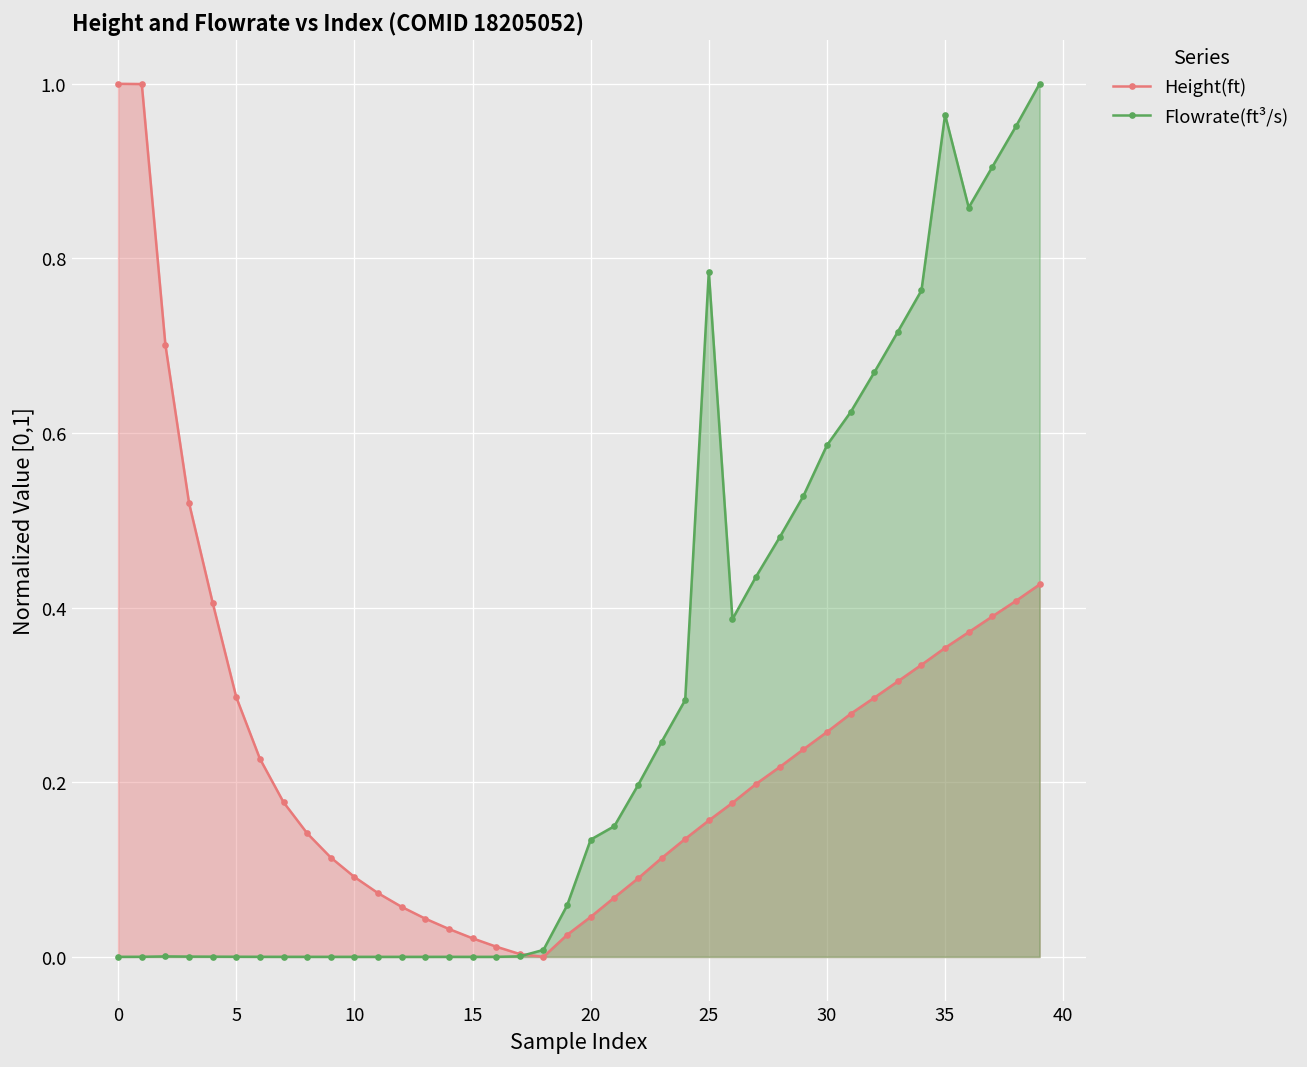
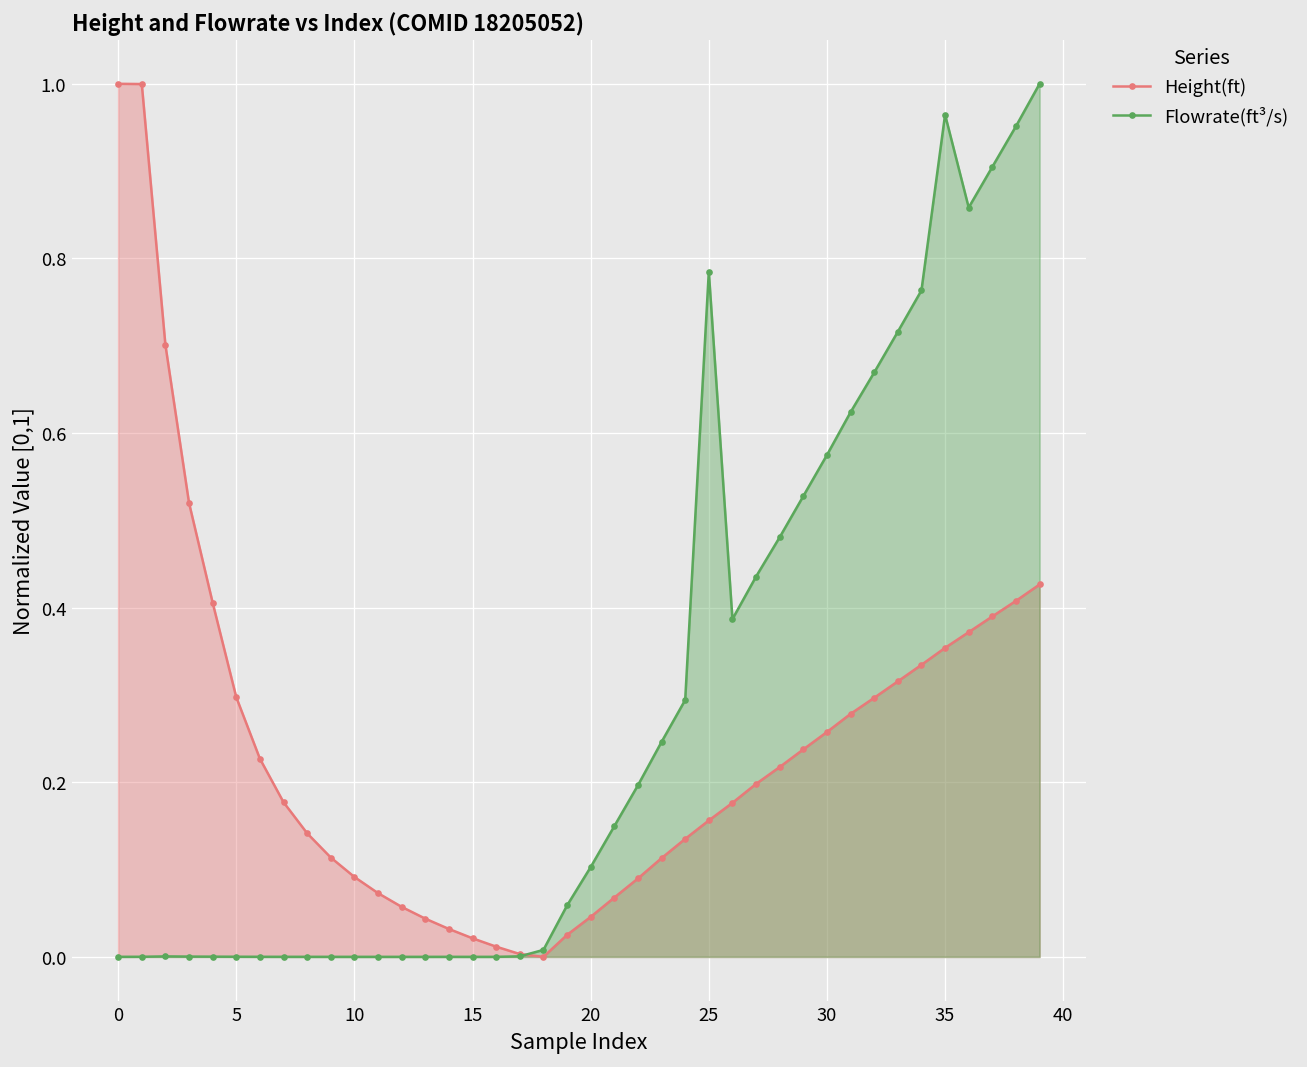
Flowrate(ft³/s), 20: 0.13 -> 0.10
Flowrate(ft³/s), 30: 0.59 -> 0.57
